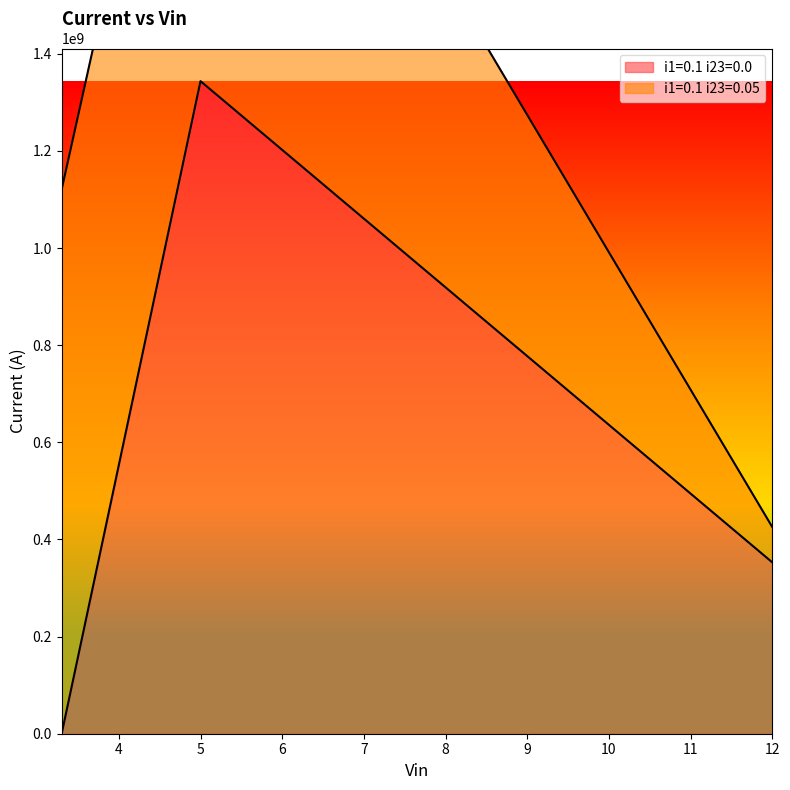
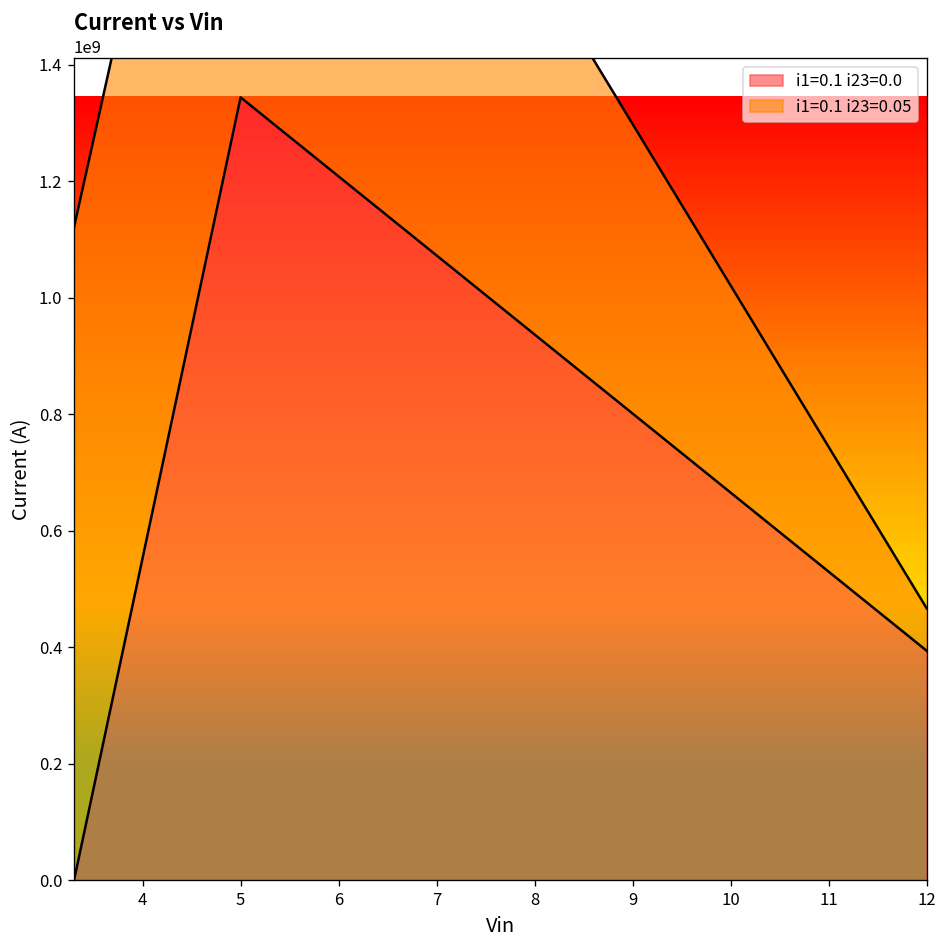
i1=0.1 i23=0.0, 12: 350000000 -> 390000000
